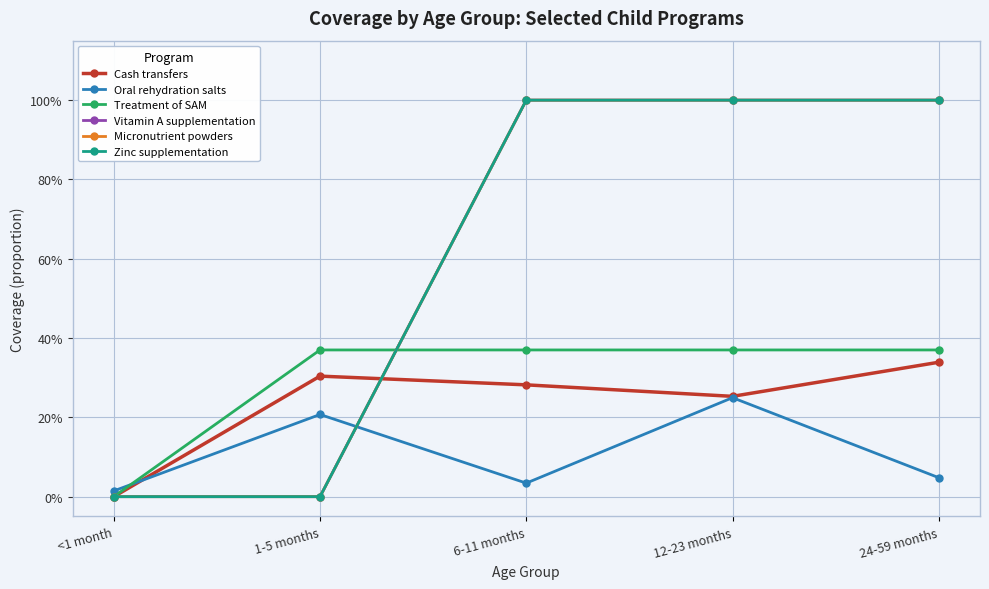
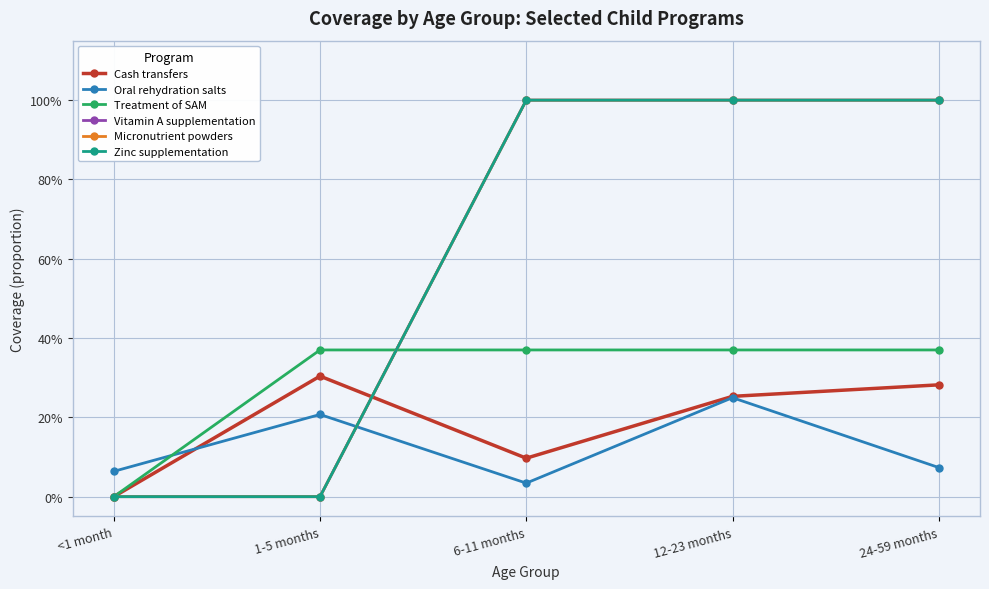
Oral rehydration salts, <1 month: 1% -> 6%
Cash transfers, 6-11 months: 28% -> 10%
Cash transfers, 24-59 months: 34% -> 28%
Oral rehydration salts, 24-59 months: 5% -> 7%
